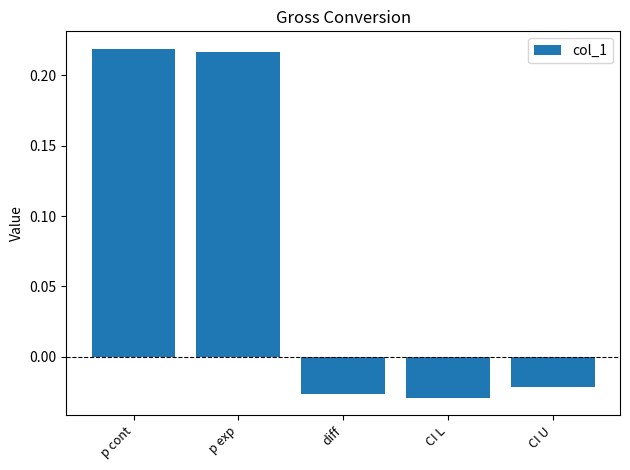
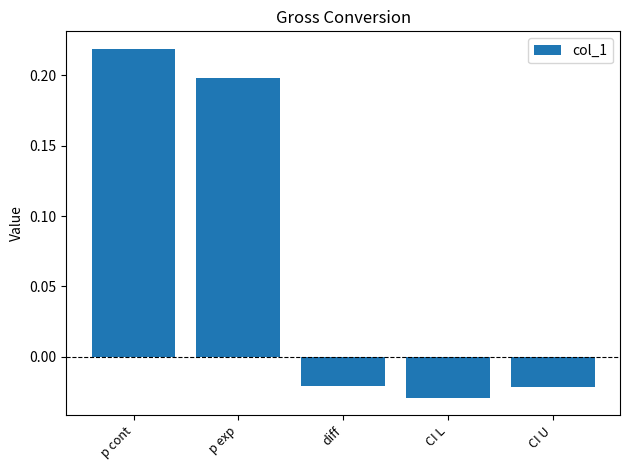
p exp: 0.217 -> 0.198
diff: -0.026 -> -0.021
